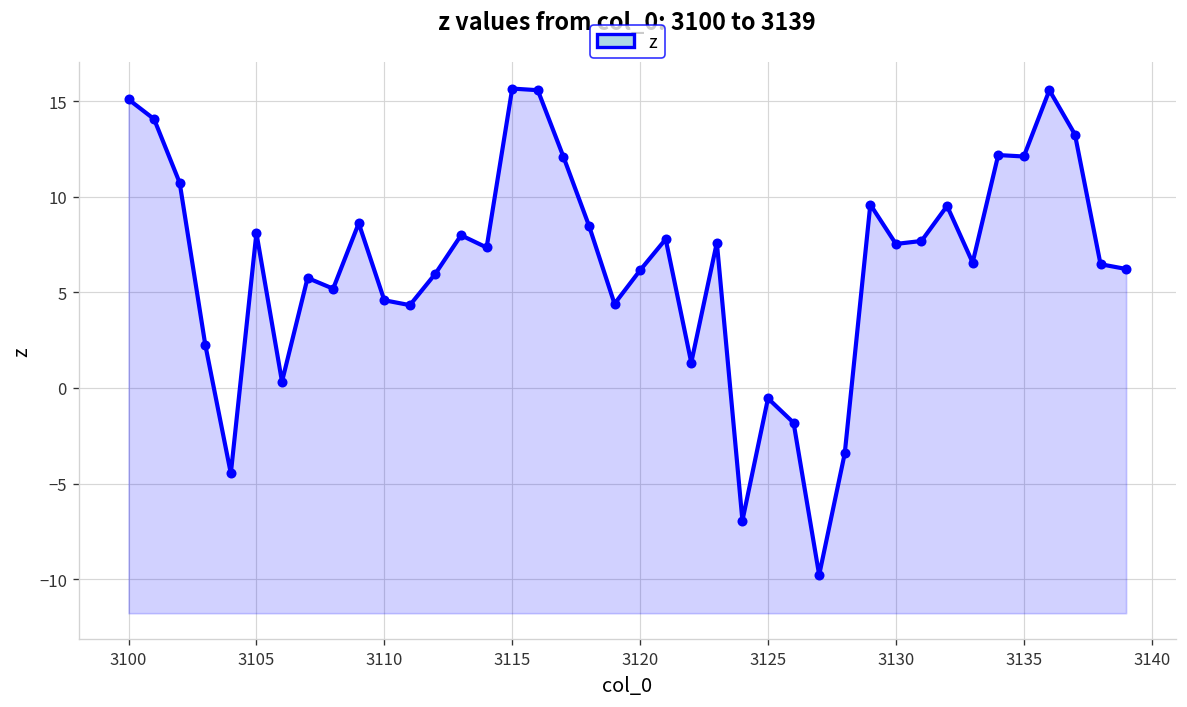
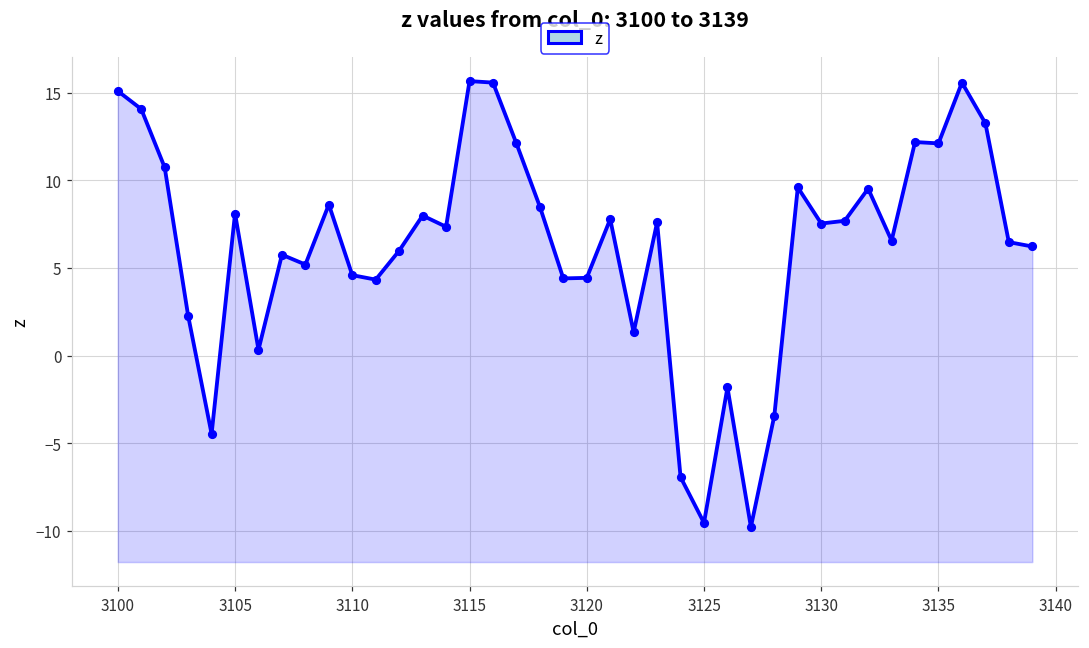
3120: 6.2 -> 4.4
3125: -0.5 -> -9.5
